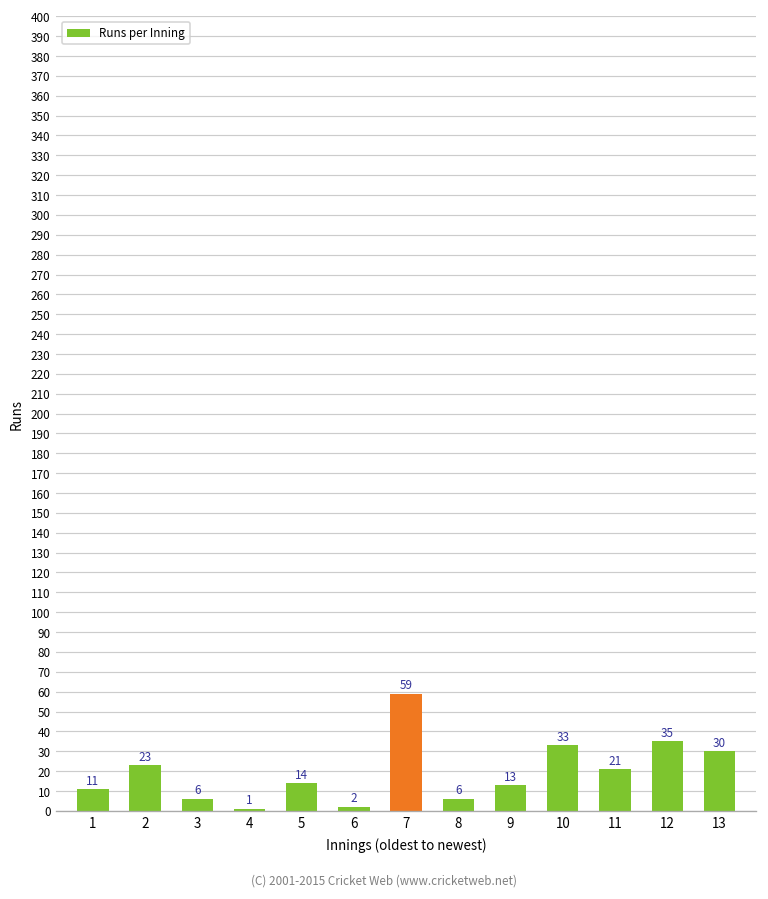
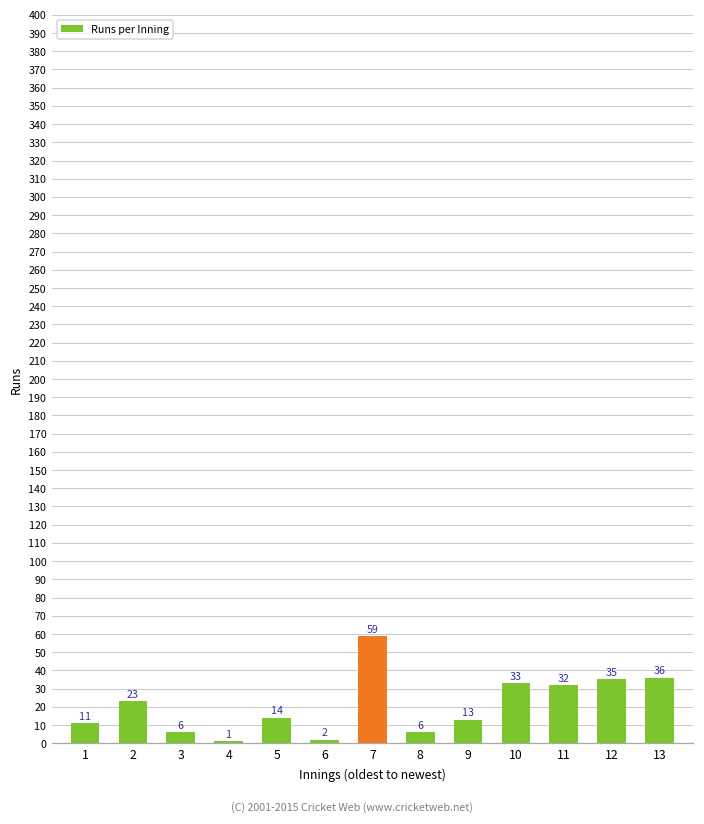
11: 21 -> 32
13: 30 -> 36
